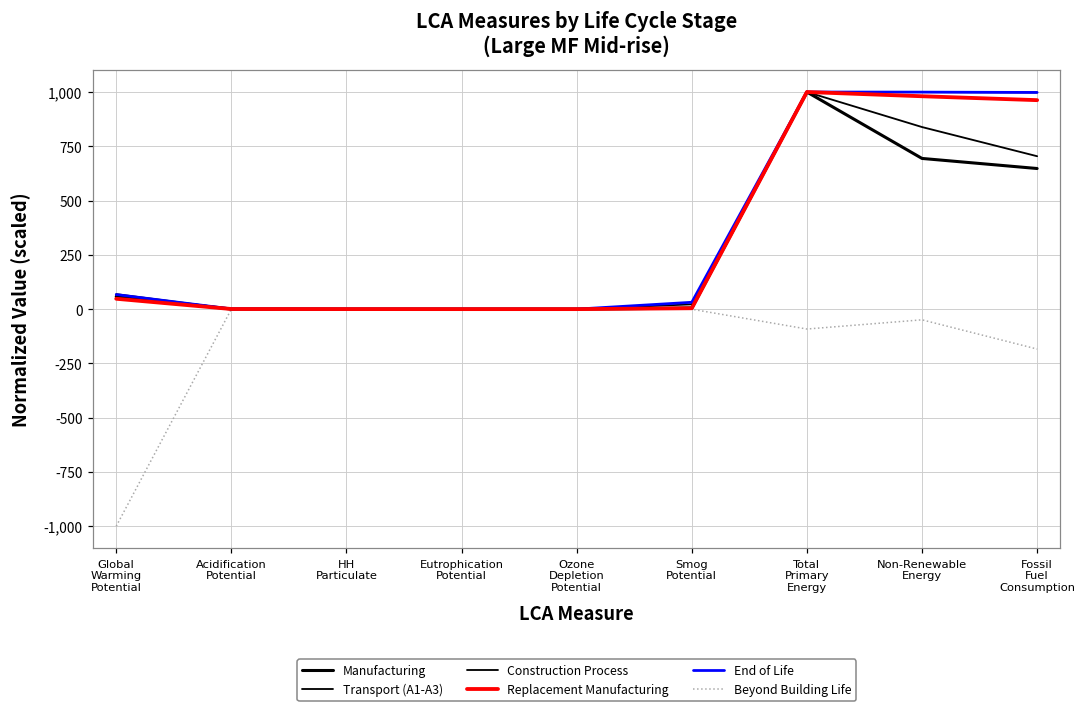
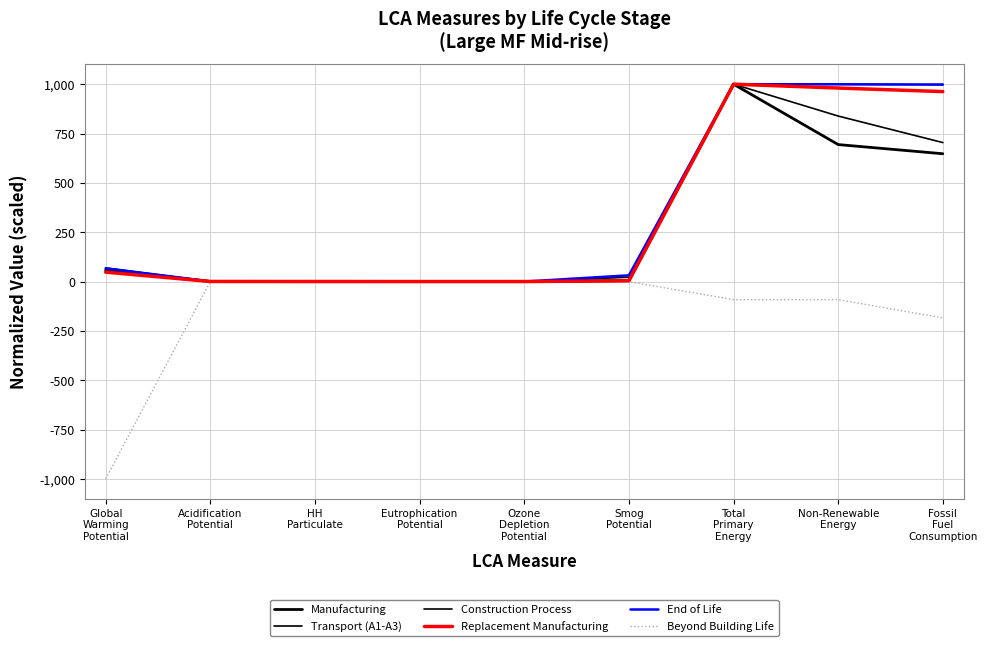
Beyond Building Life, Non-Renewable Energy: -50 -> -90
